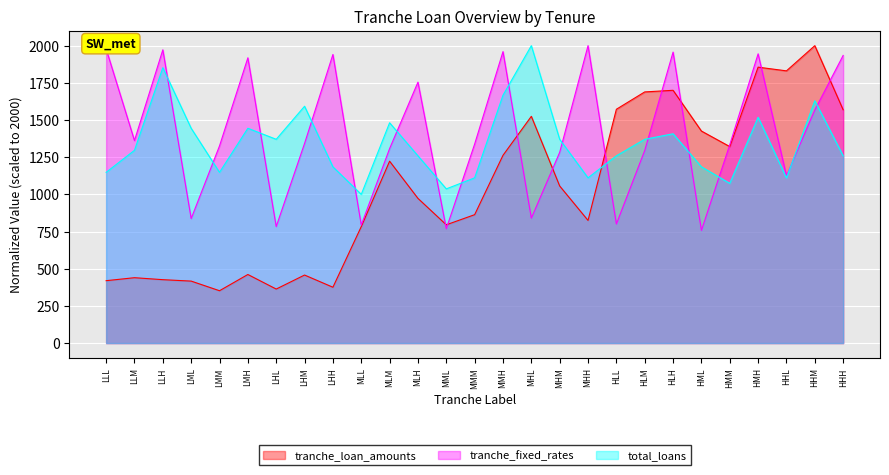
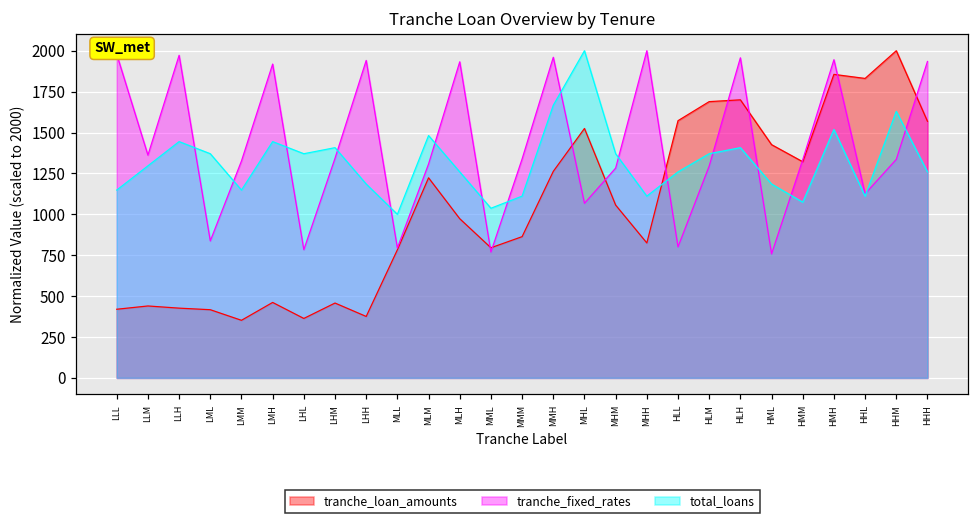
total_loans, LLH: 1850 -> 1440
total_loans, LML: 1440 -> 1370
total_loans, LHM: 1590 -> 1410
tranche_fixed_rates, MLH: 1750 -> 1930
tranche_fixed_rates, MHL: 840 -> 1070
tranche_fixed_rates, HHM: 1570 -> 1340
